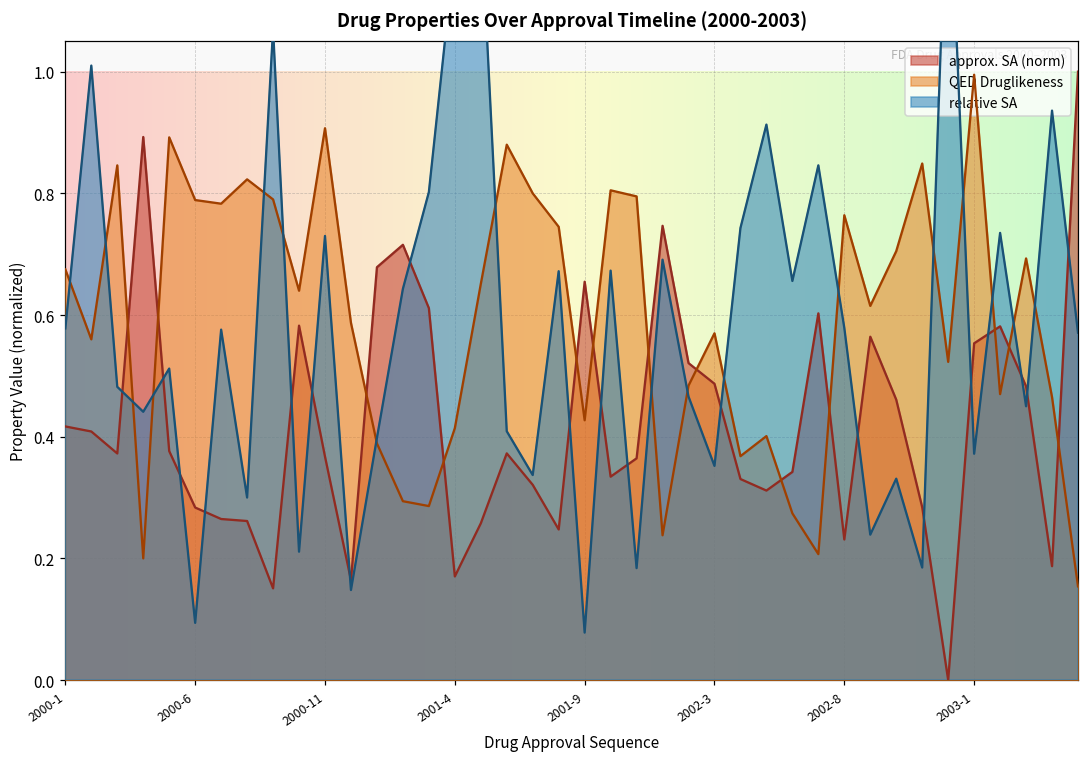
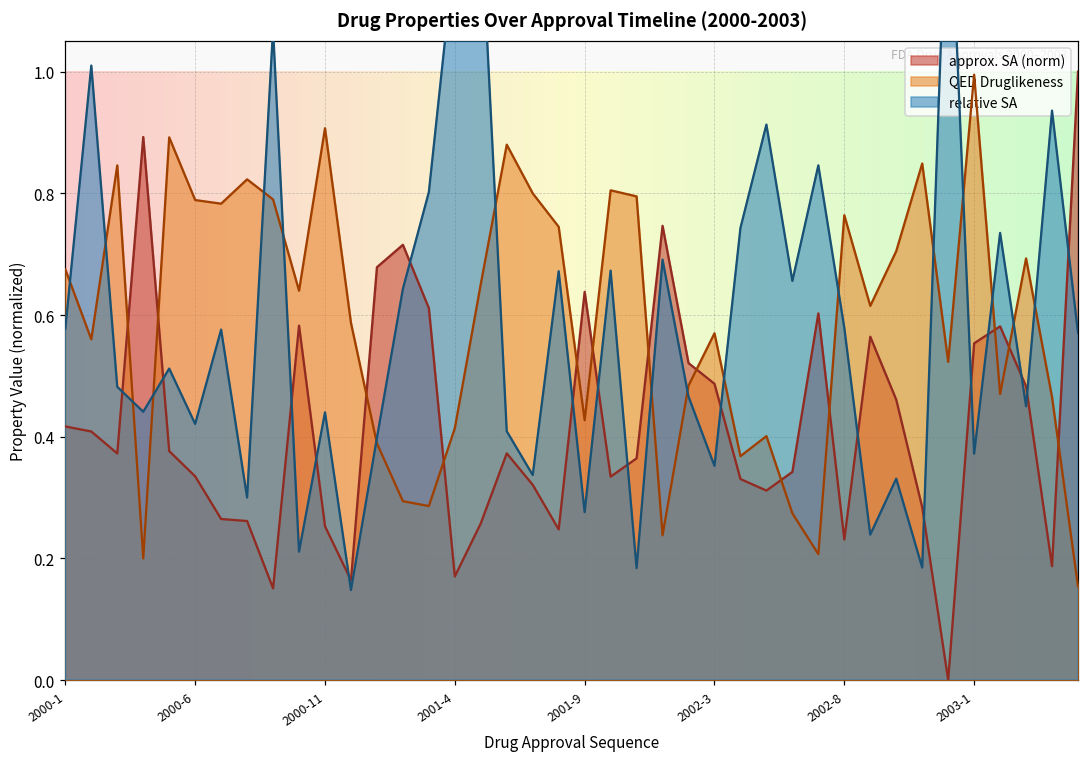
approx. SA (norm), 2000-6: 0.28 -> 0.33
relative SA, 2000-6: 0.09 -> 0.42
approx. SA (norm), 2000-11: 0.37 -> 0.25
relative SA, 2000-11: 0.73 -> 0.44
approx. SA (norm), 2001-9: 0.65 -> 0.64
relative SA, 2001-9: 0.08 -> 0.28
